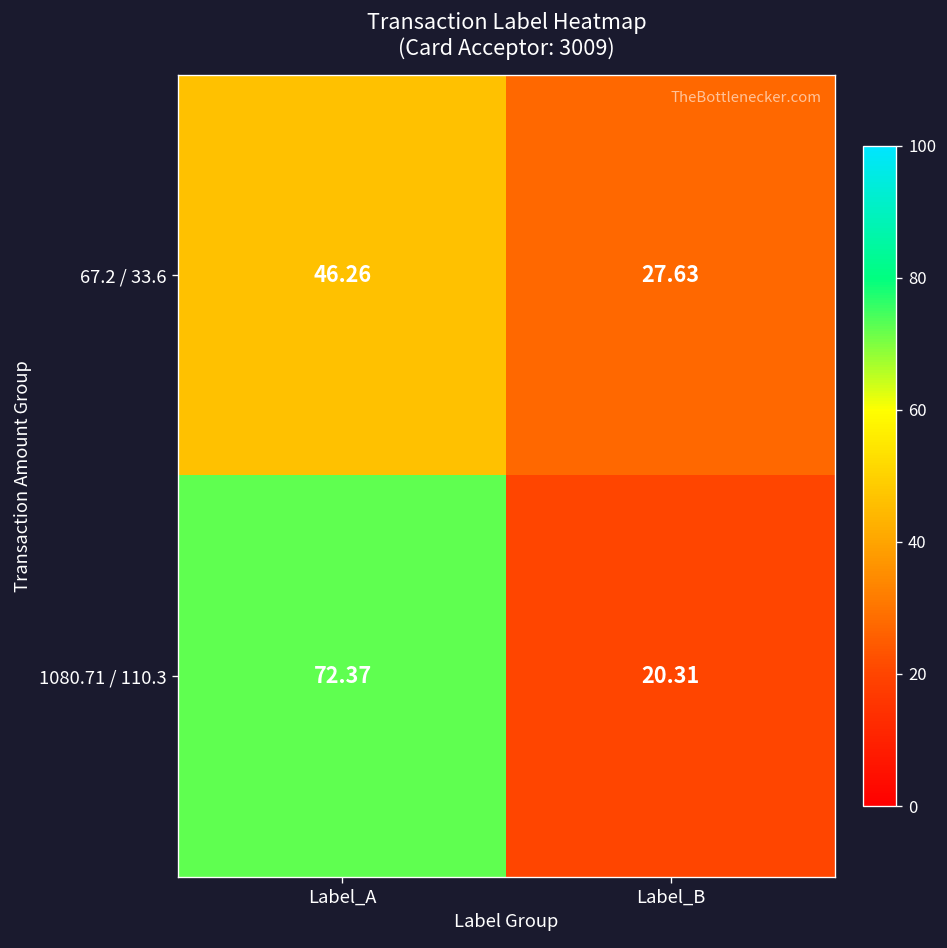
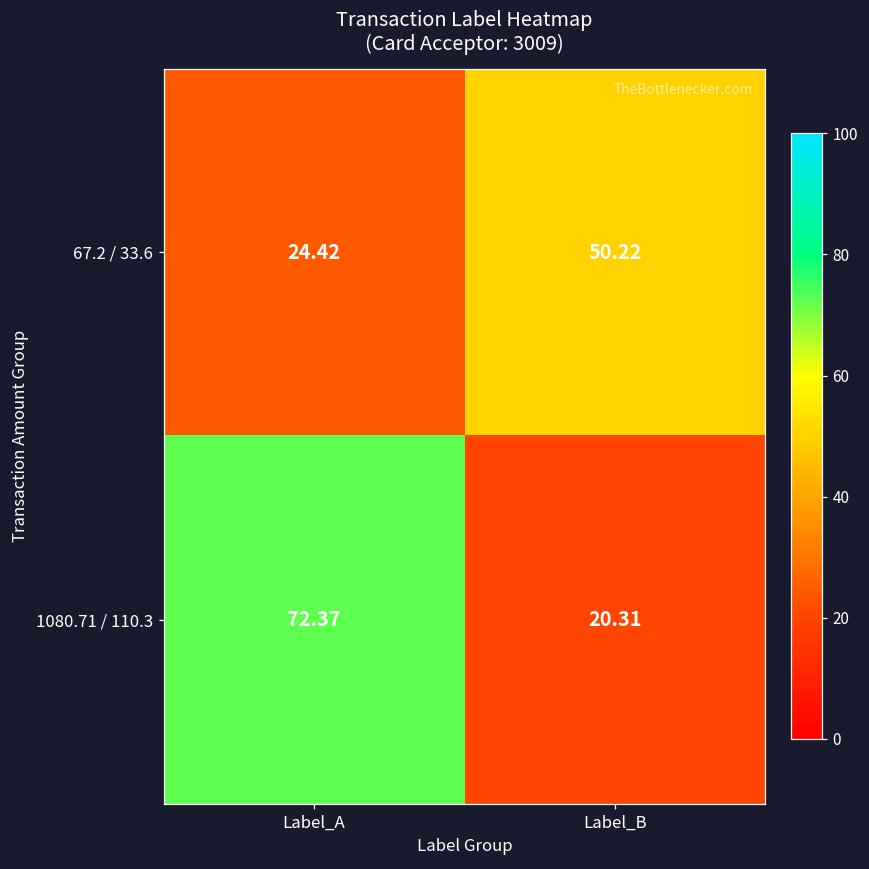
67.2 / 33.6, Label_A: 46.26 -> 24.42
67.2 / 33.6, Label_B: 27.63 -> 50.22
